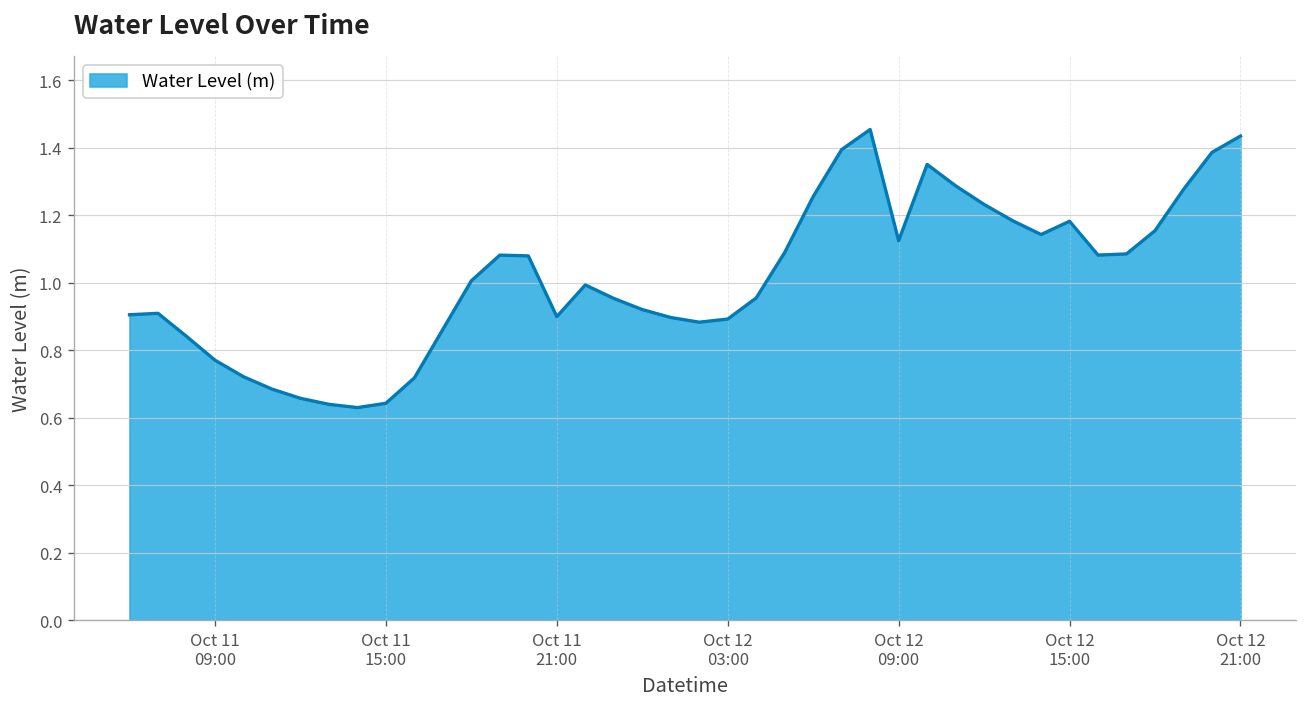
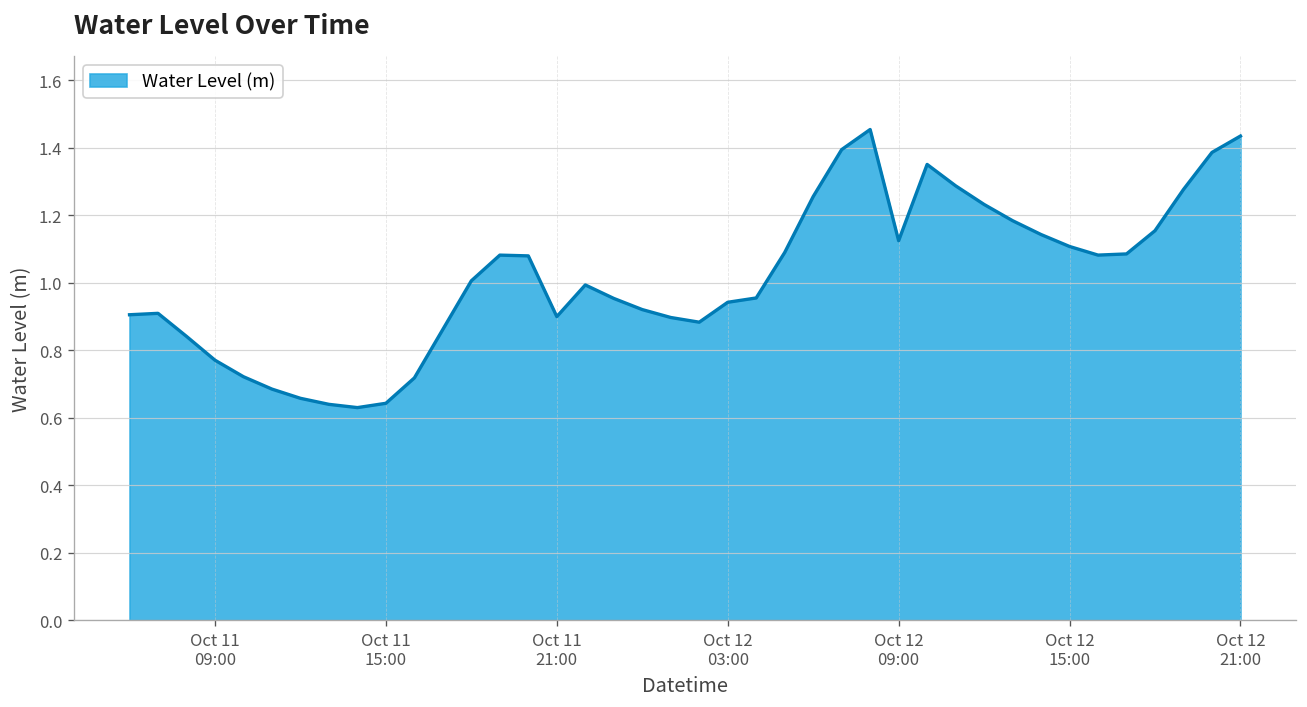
Oct 12 03:00: 0.89 -> 0.94
Oct 12 15:00: 1.18 -> 1.11
